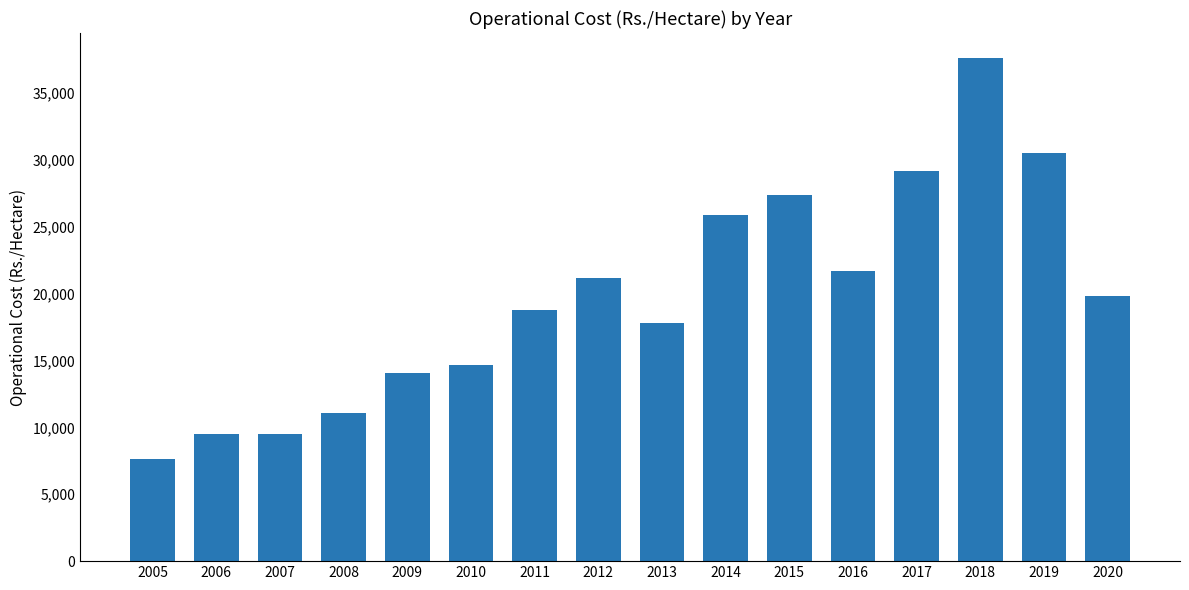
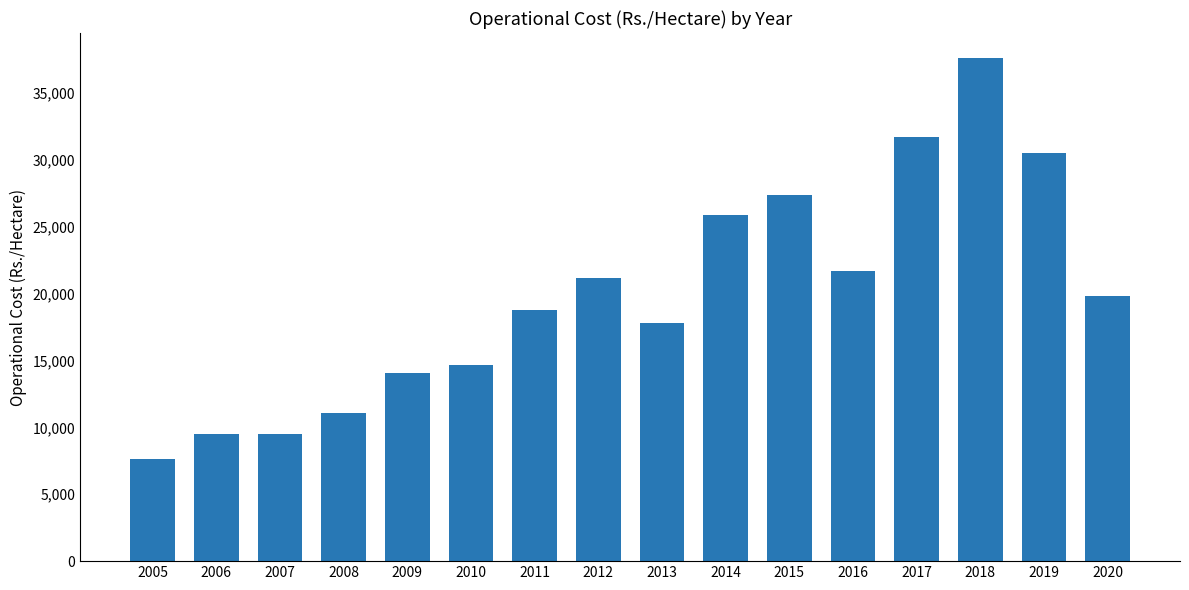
2017: 29,100 -> 31,700
